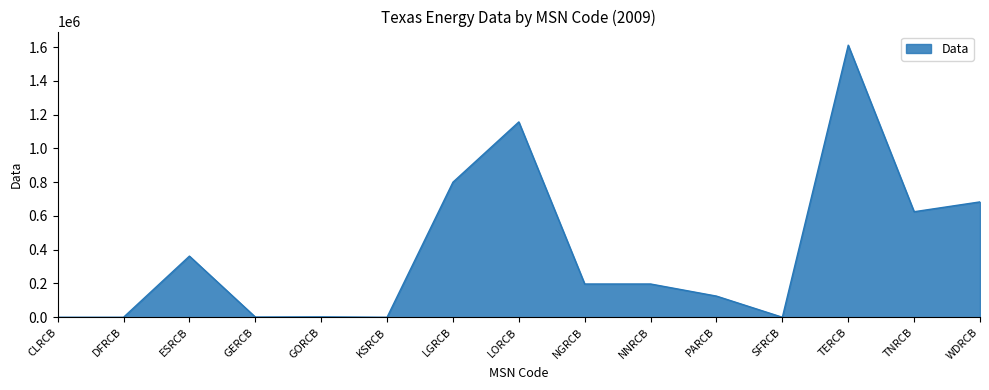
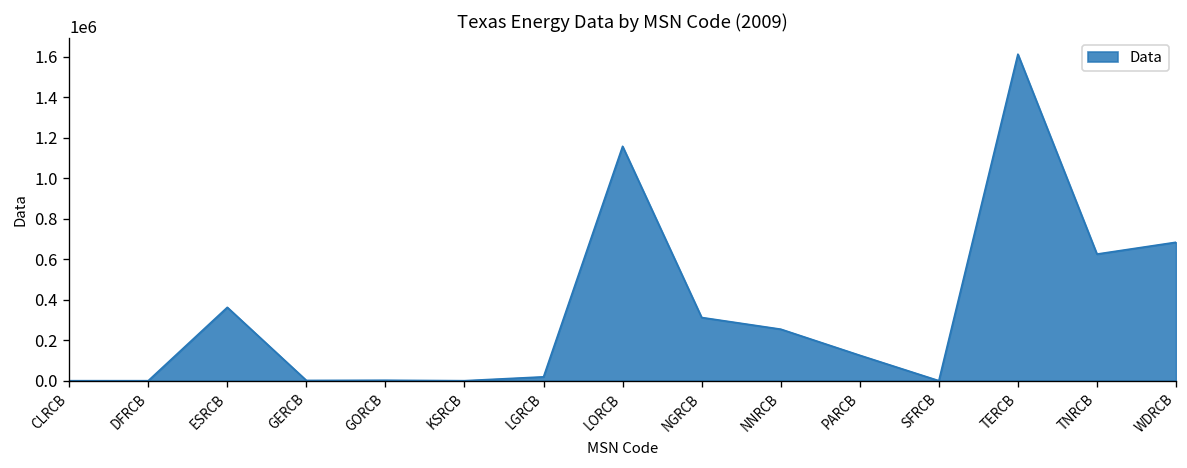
LGRCB: 800000 -> 20000
NGRCB: 200000 -> 310000
NNRCB: 200000 -> 250000
